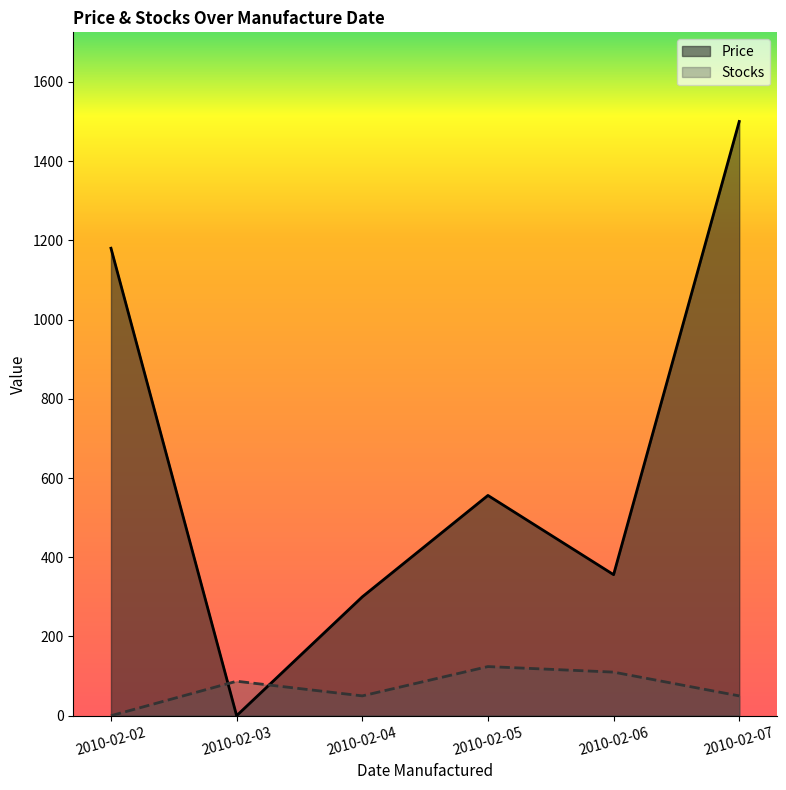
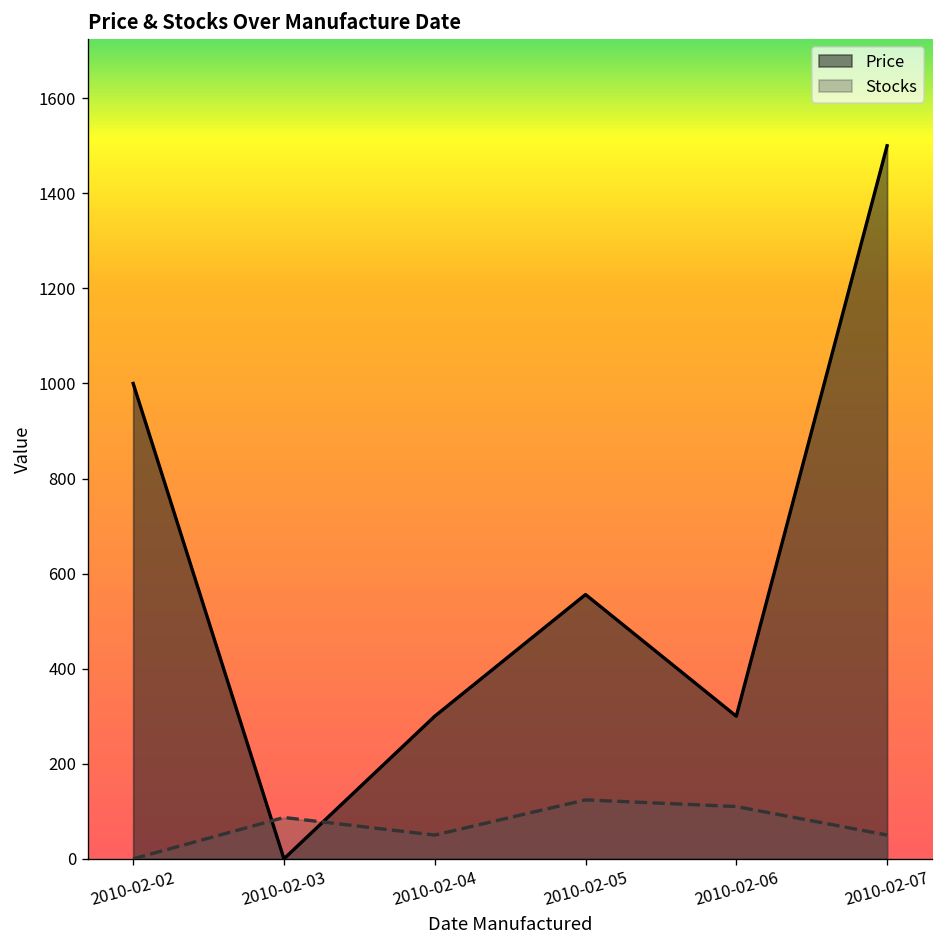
Price, 2010-02-02: 1180 -> 1000
Price, 2010-02-06: 360 -> 300
